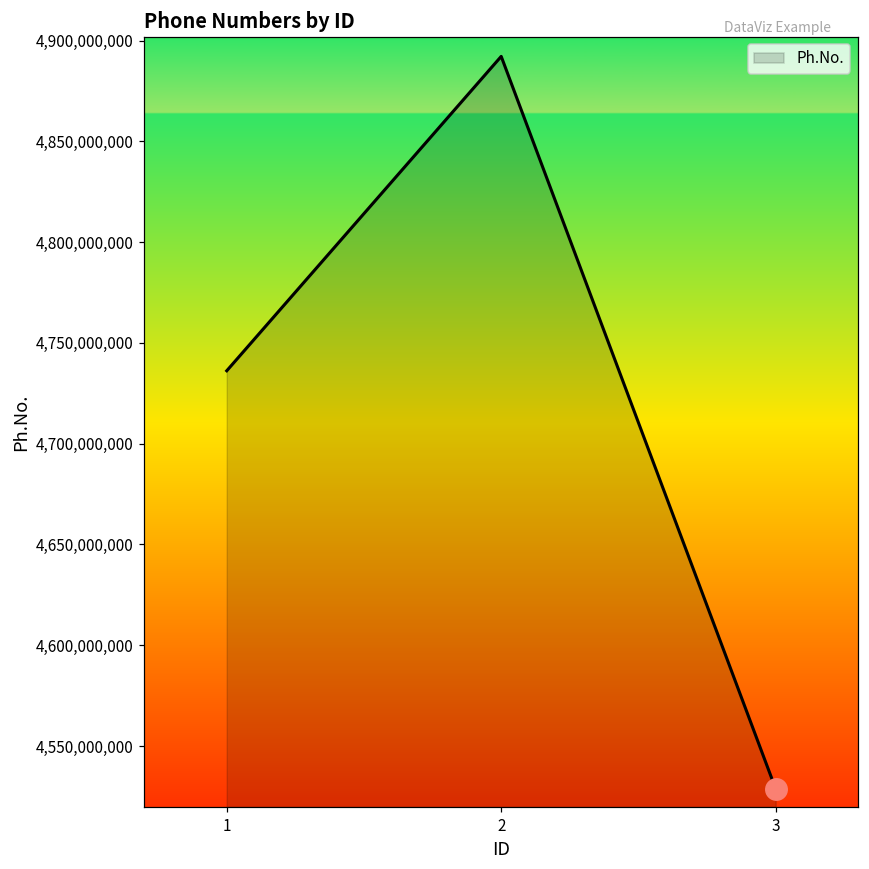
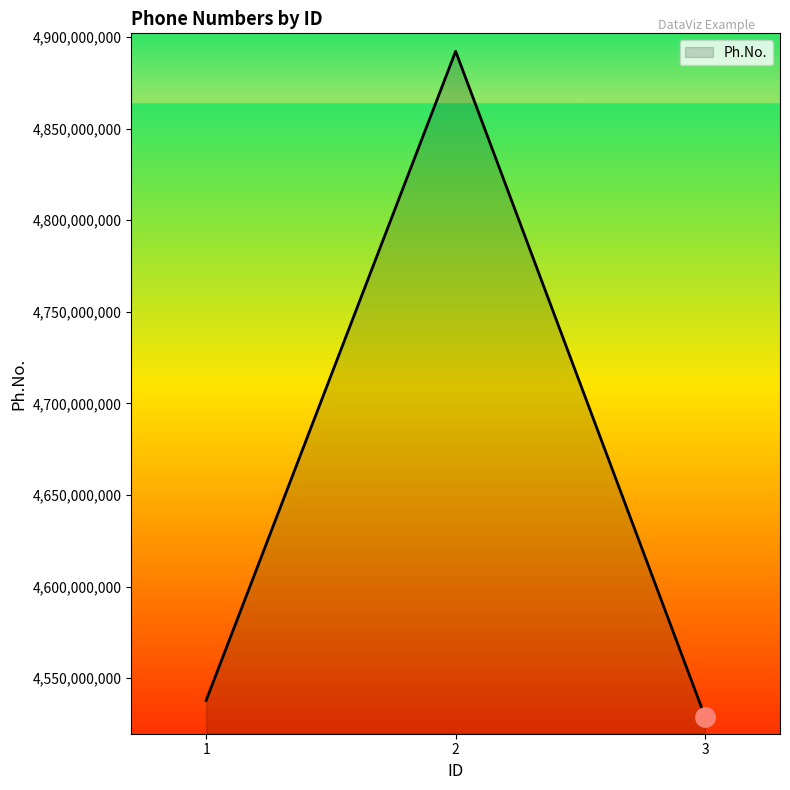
Ph.No., 1: 4,736,000,000 -> 4,538,000,000
